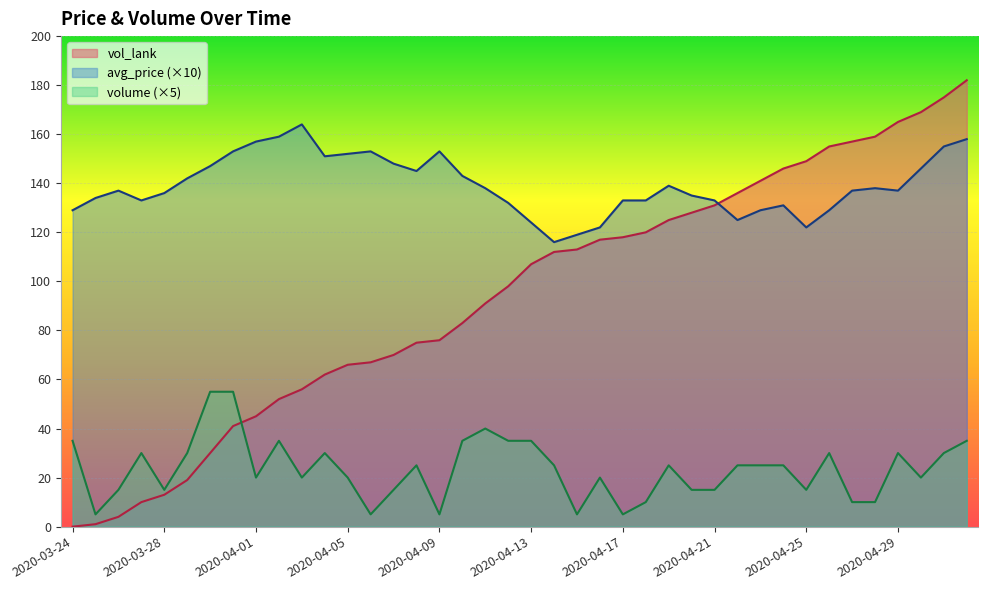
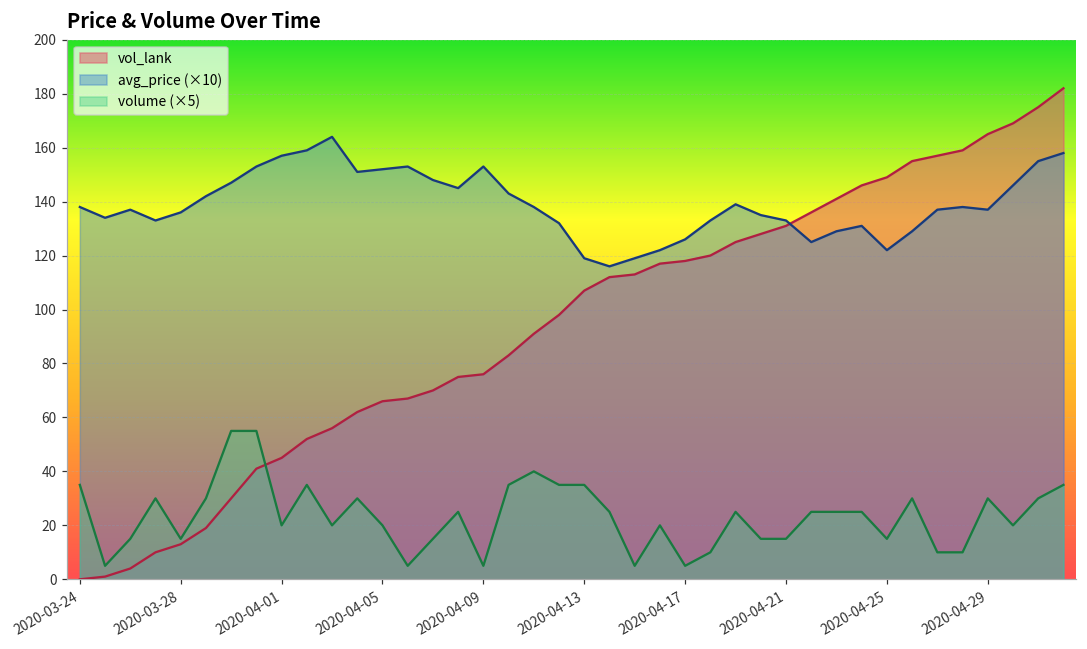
avg_price (×10), 2020-03-24: 129 -> 138
avg_price (×10), 2020-04-13: 124 -> 119
avg_price (×10), 2020-04-17: 133 -> 126
